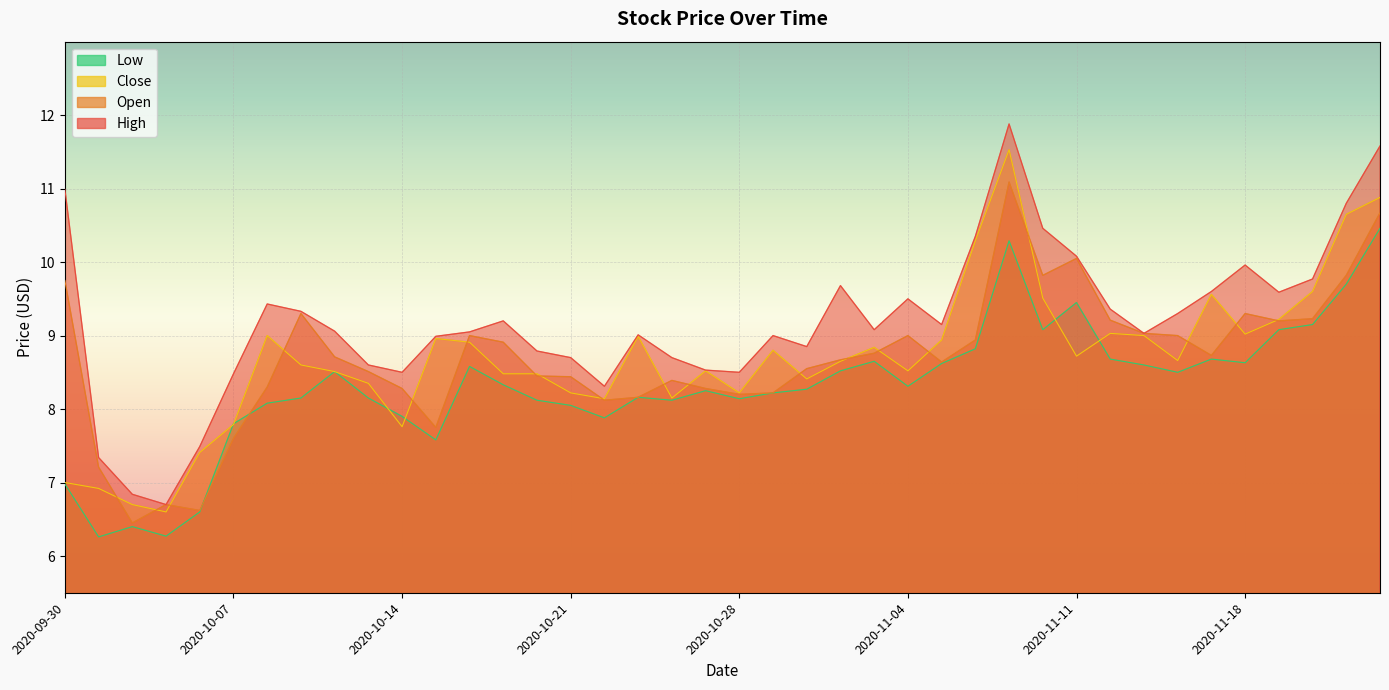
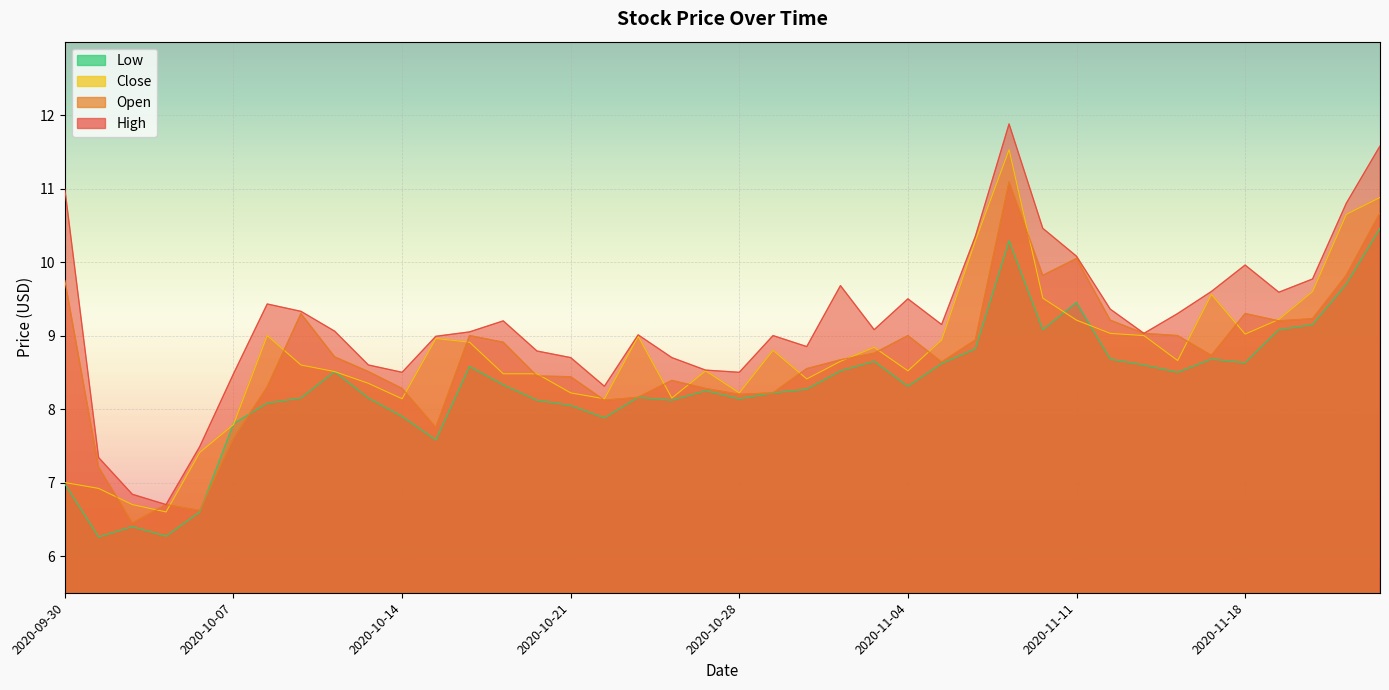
Close, 2020-10-14: 7.8 -> 8.1
Close, 2020-11-11: 8.7 -> 9.2
